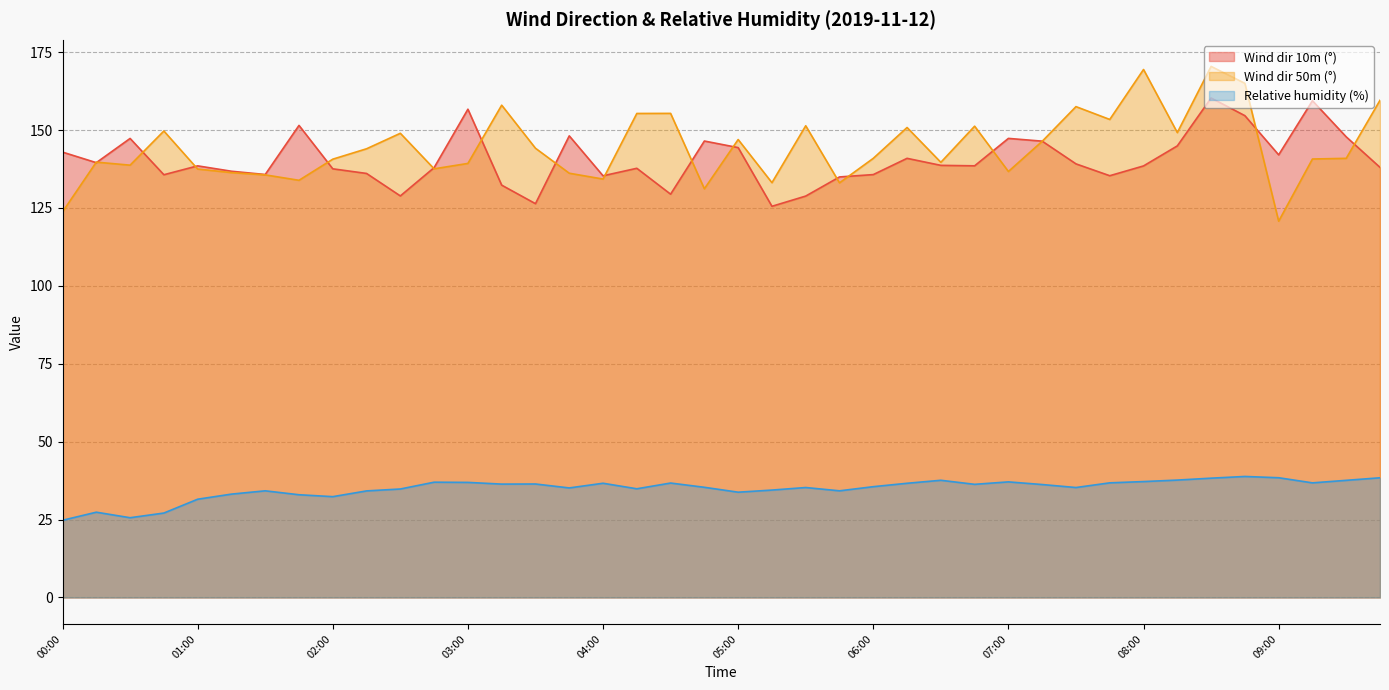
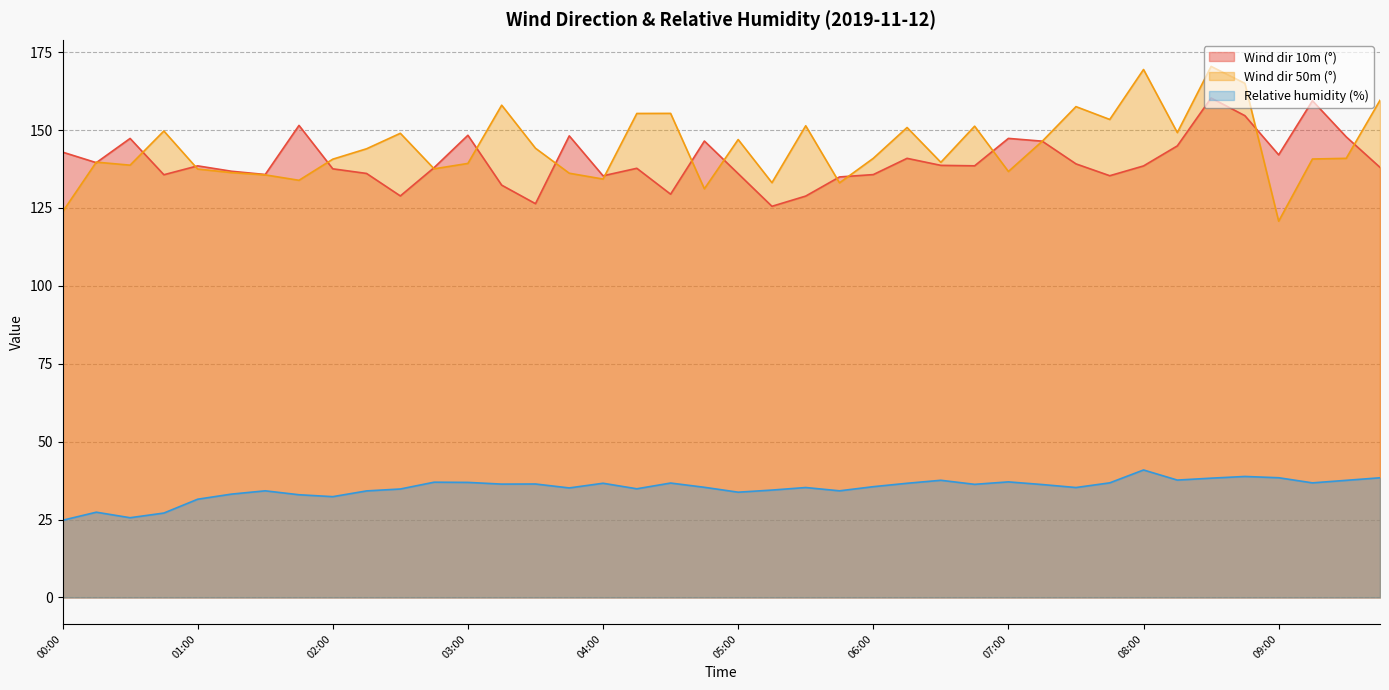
Wind dir 10m (°), 03:00: 157 -> 148
Wind dir 10m (°), 05:00: 144 -> 136
Relative humidity (%), 08:00: 37 -> 41
